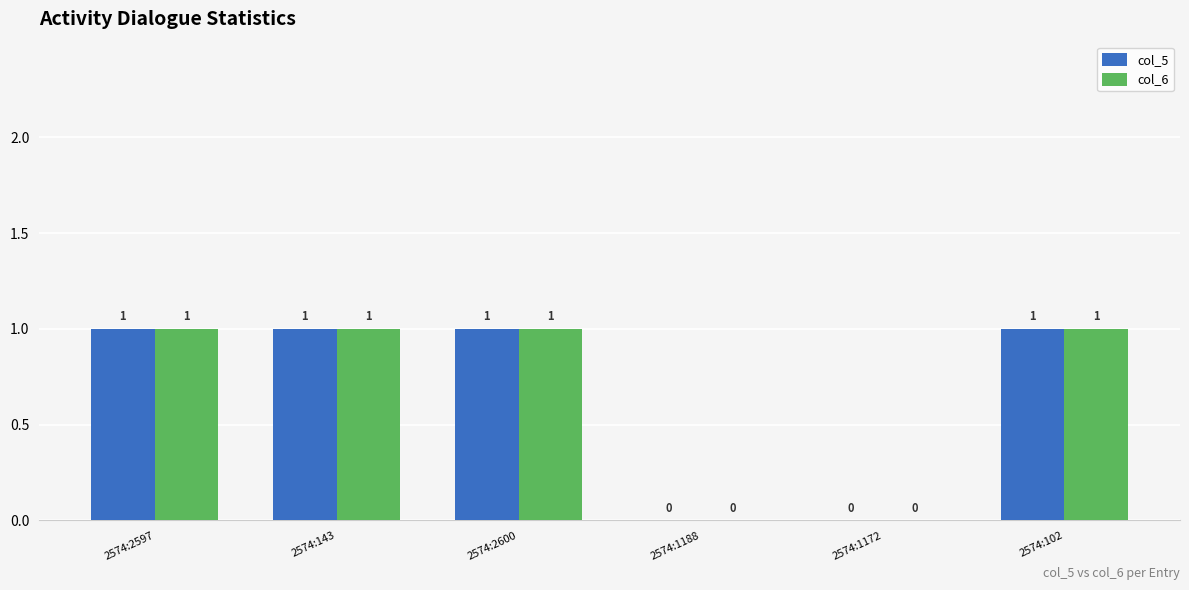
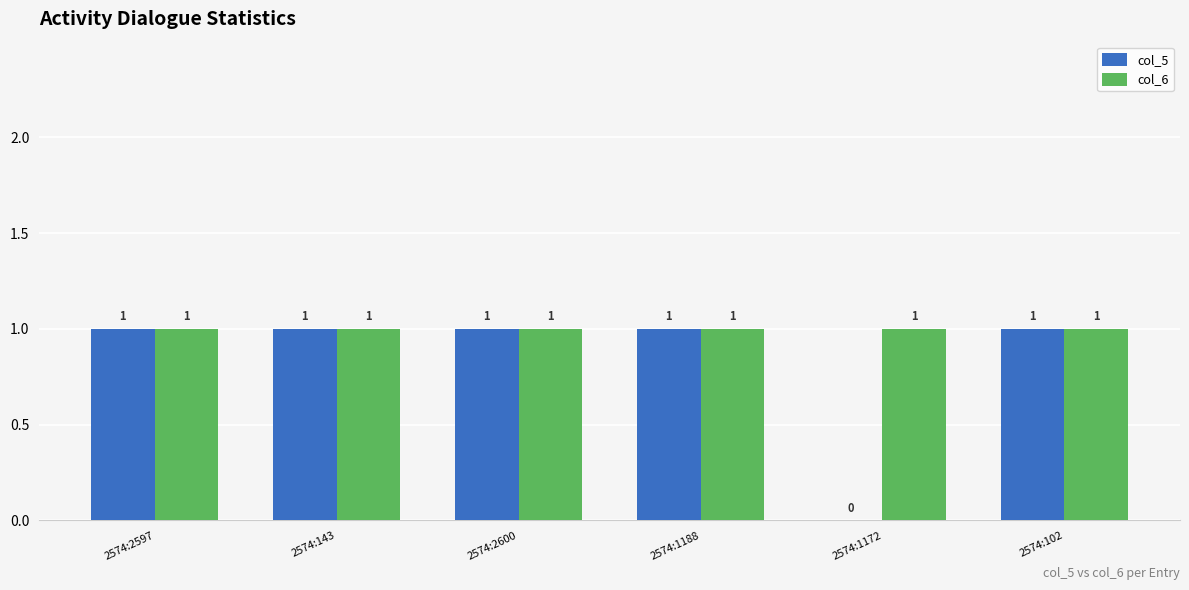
col_5, 2574:1188: 0 -> 1
col_6, 2574:1188: 0 -> 1
col_6, 2574:1172: 0 -> 1
